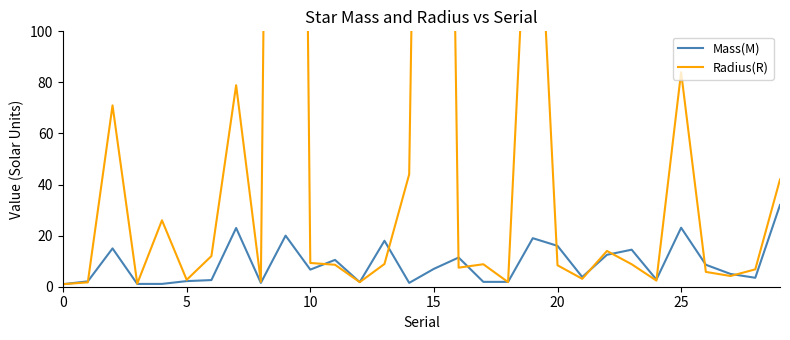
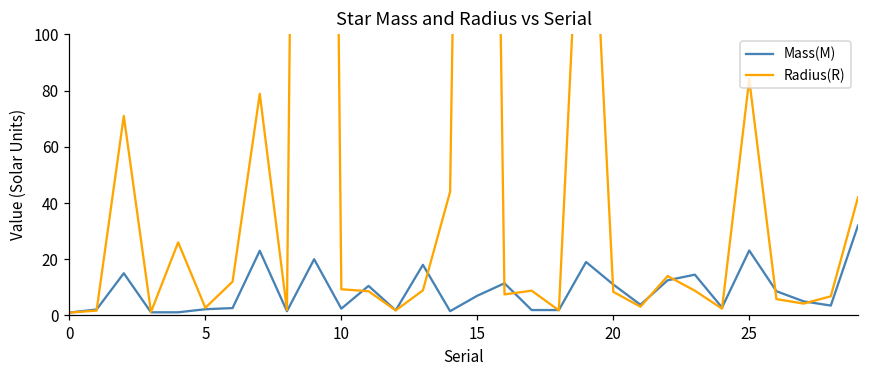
Mass(M), 10: 7 -> 2
Mass(M), 20: 16 -> 11
